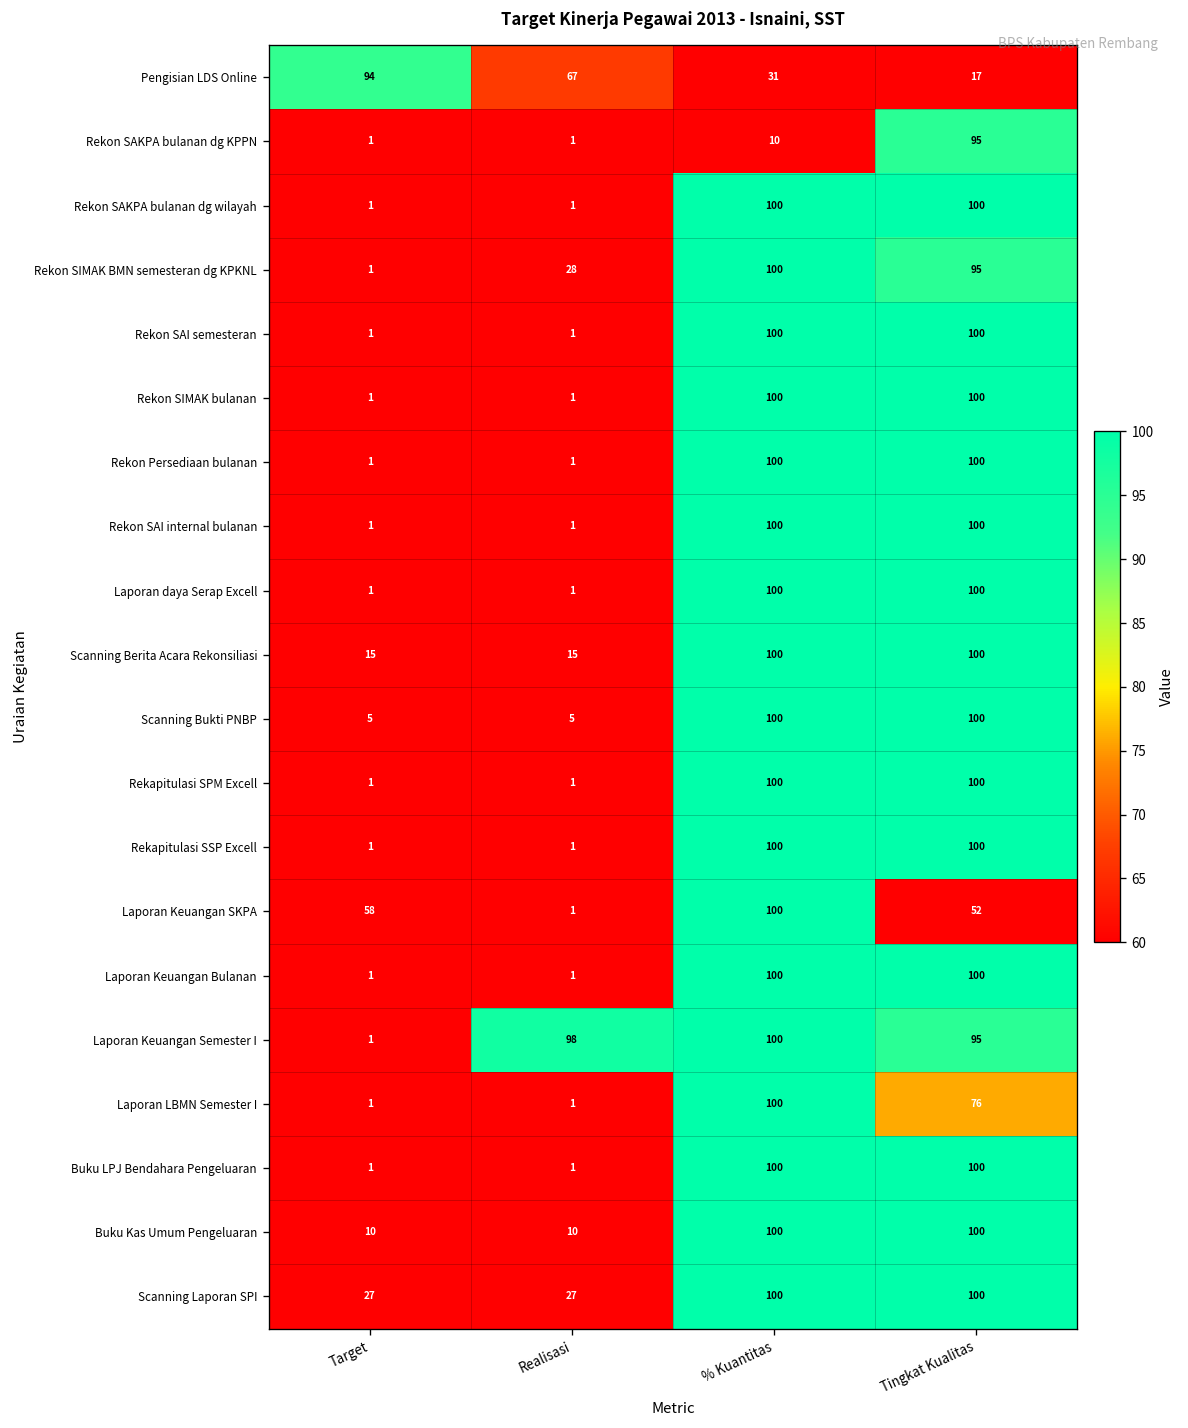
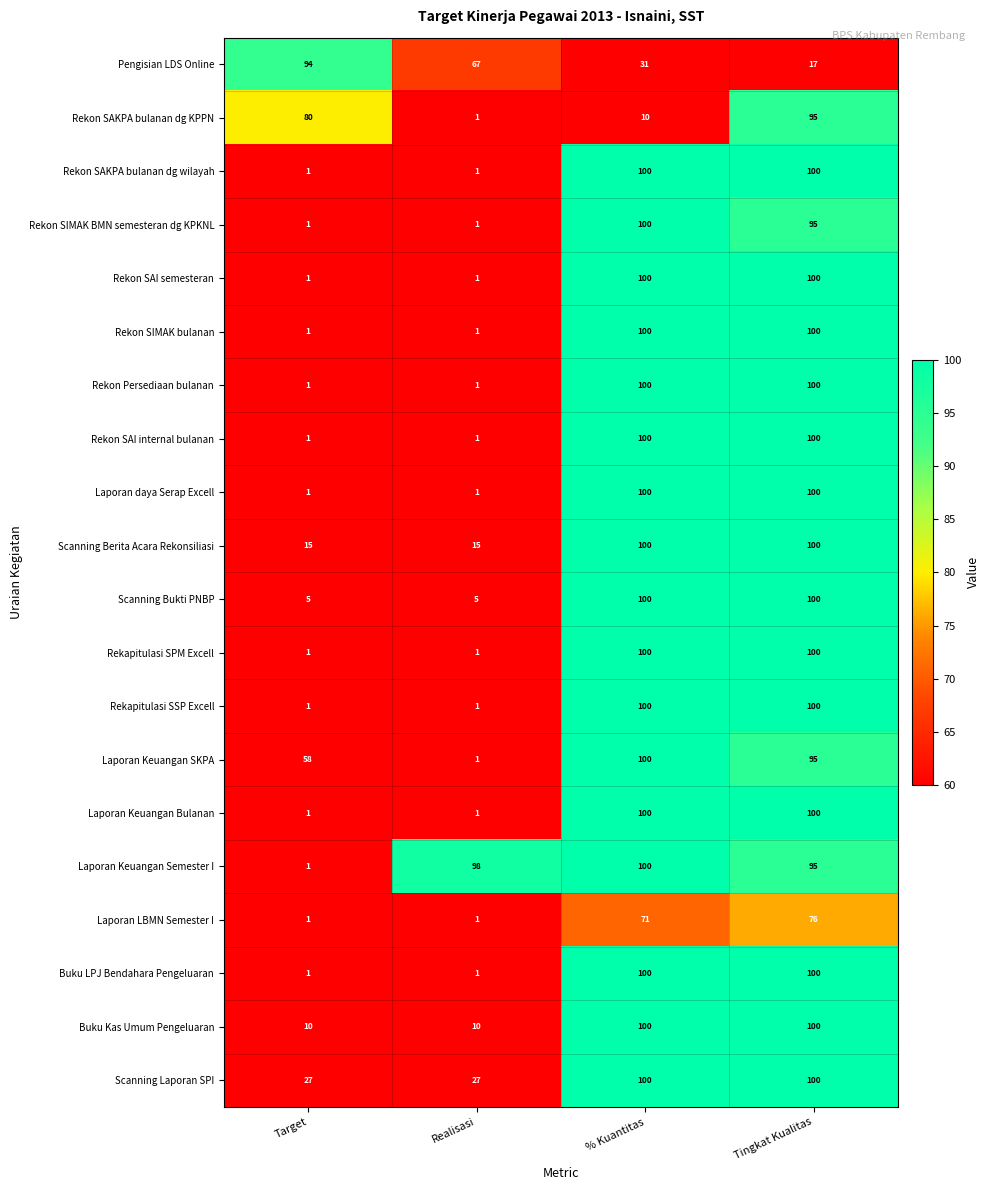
Rekon SAKPA bulanan dg KPPN, Target: 1 -> 80
Rekon SIMAK BMN semesteran dg KPKNL, Realisasi: 28 -> 1
Laporan Keuangan SKPA, Tingkat Kualitas: 52 -> 95
Laporan LBMN Semester I, % Kuantitas: 100 -> 71
